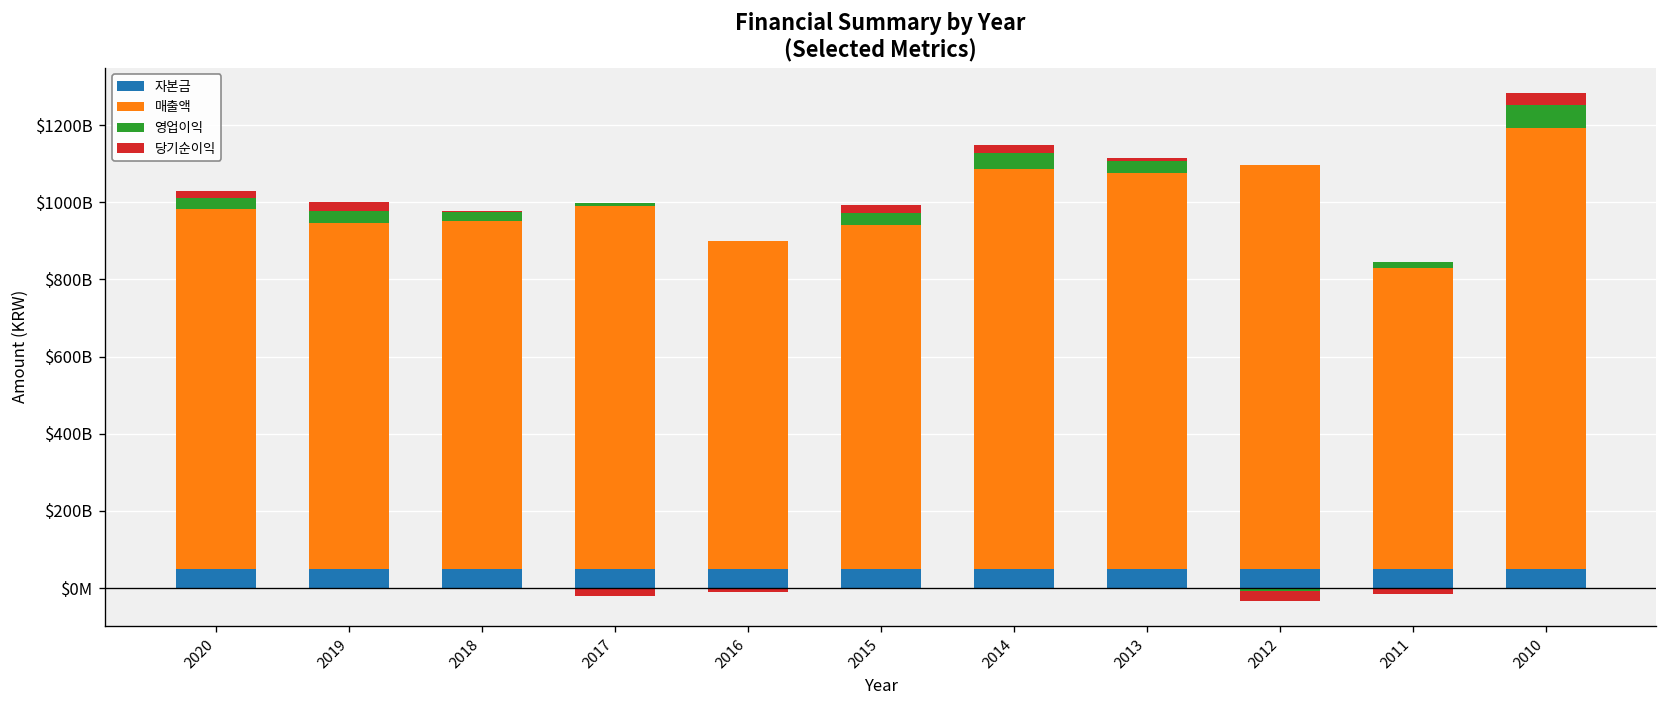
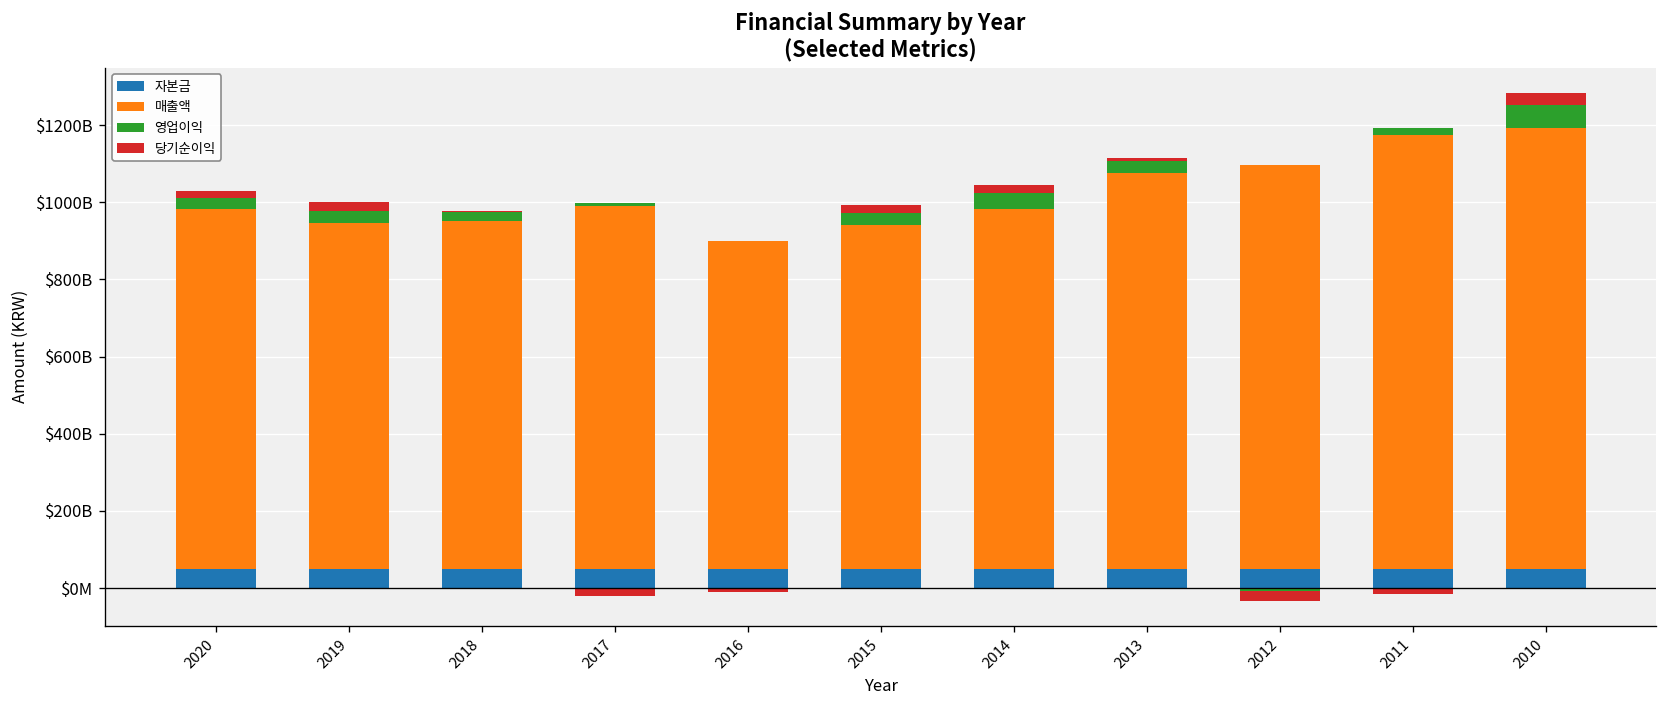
매출액, 2014: $1040000000000 -> $930000000000
매출액, 2011: $780000000000 -> $1130000000000
